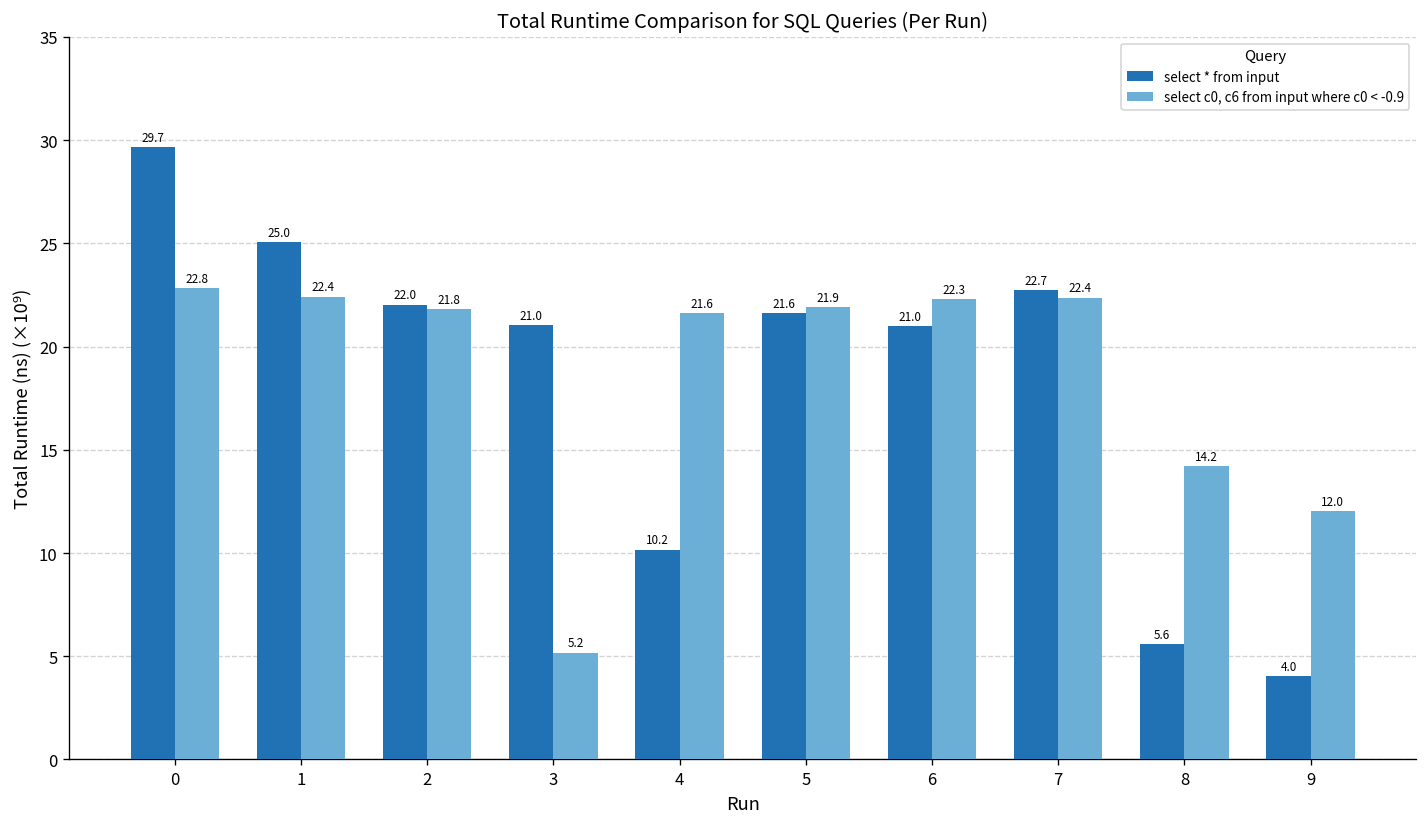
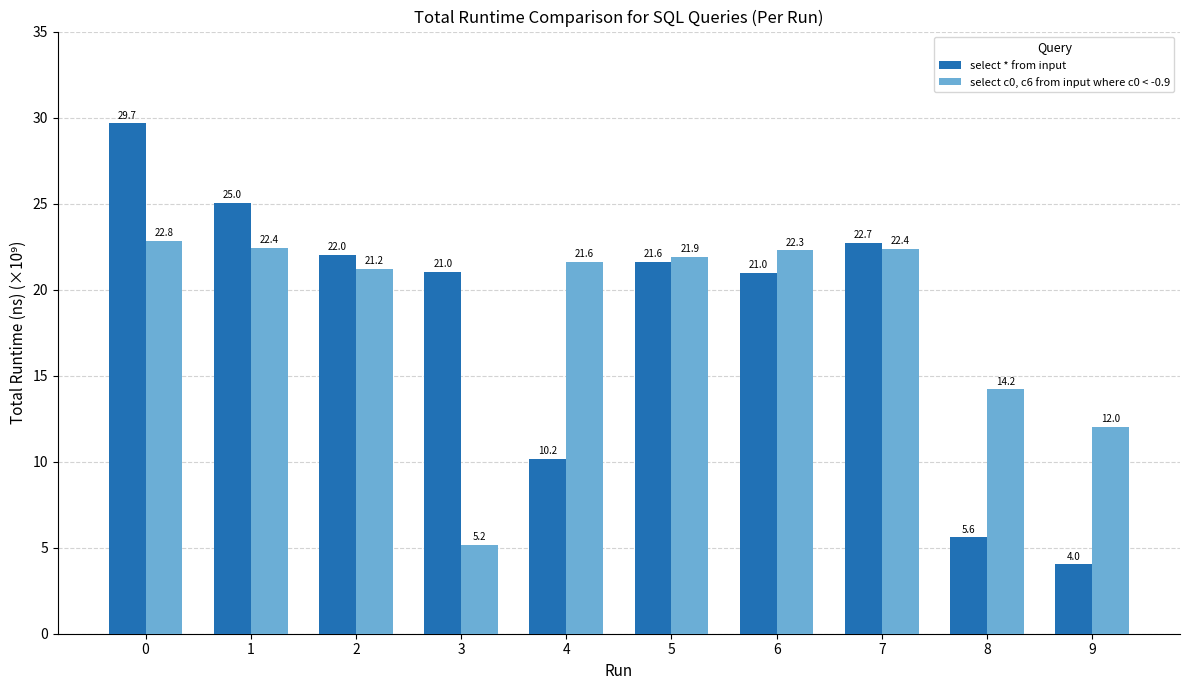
select c0, c6 from input where c0 < -0.9, 2: 21.8 -> 21.2
